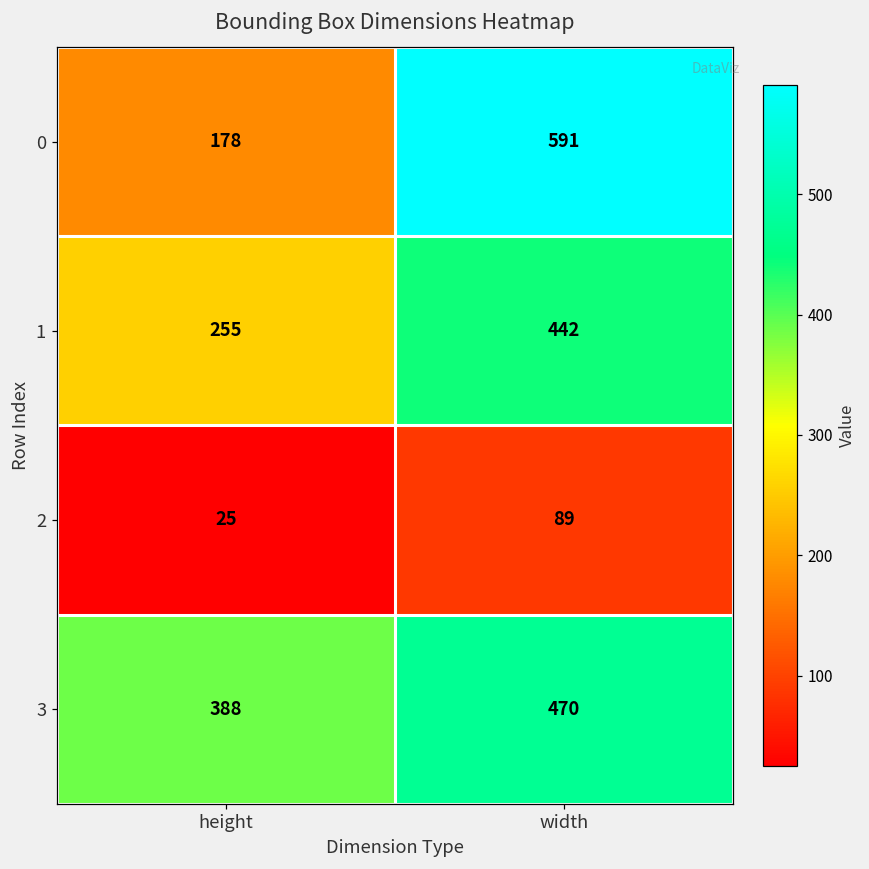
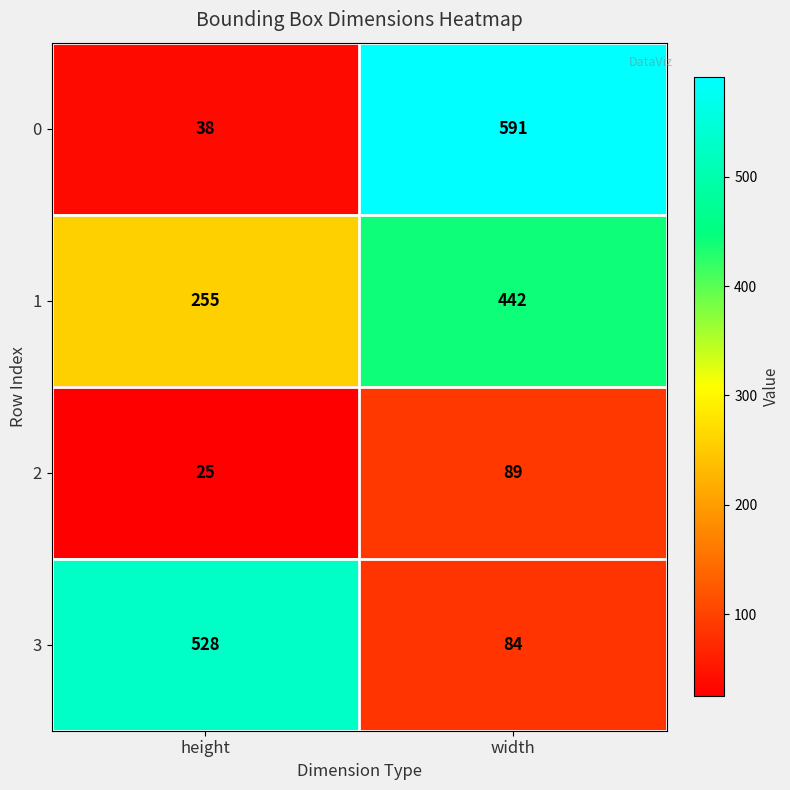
0, height: 178 -> 38
3, height: 388 -> 528
3, width: 470 -> 84
